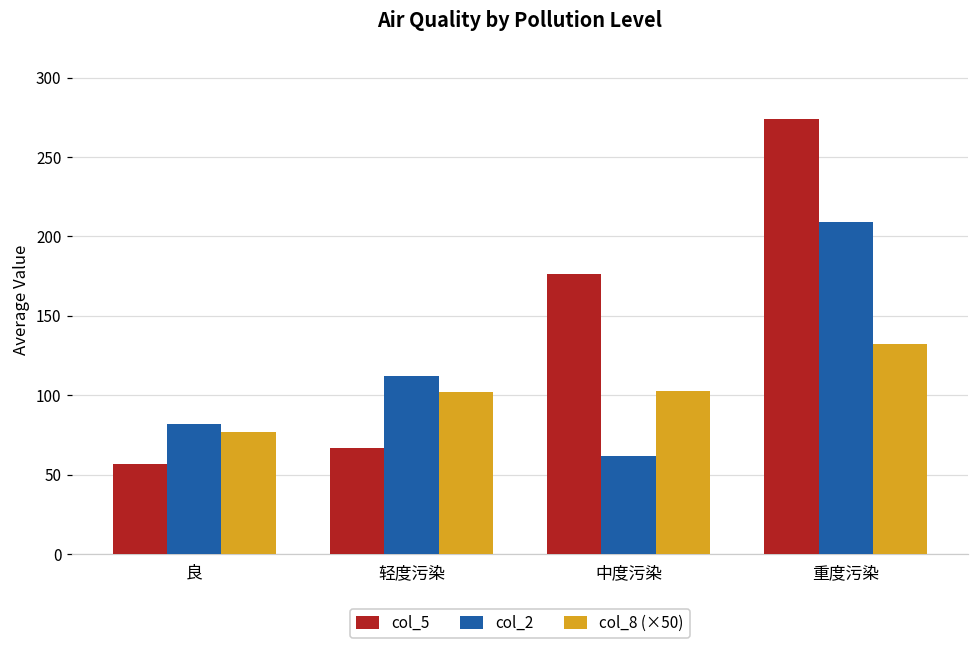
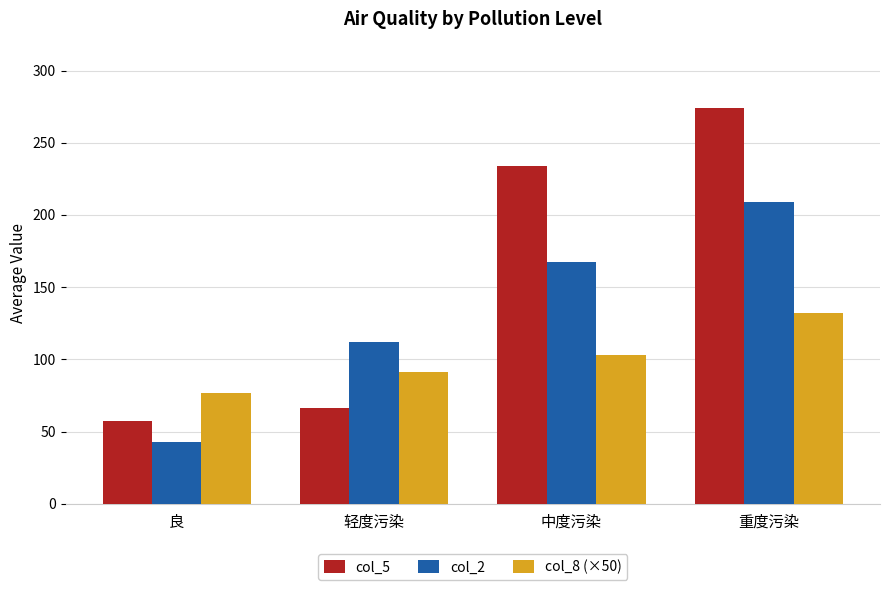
col_2, 良: 82 -> 43
col_8 (×50), 轻度污染: 102 -> 92
col_5, 中度污染: 177 -> 234
col_2, 中度污染: 62 -> 167
